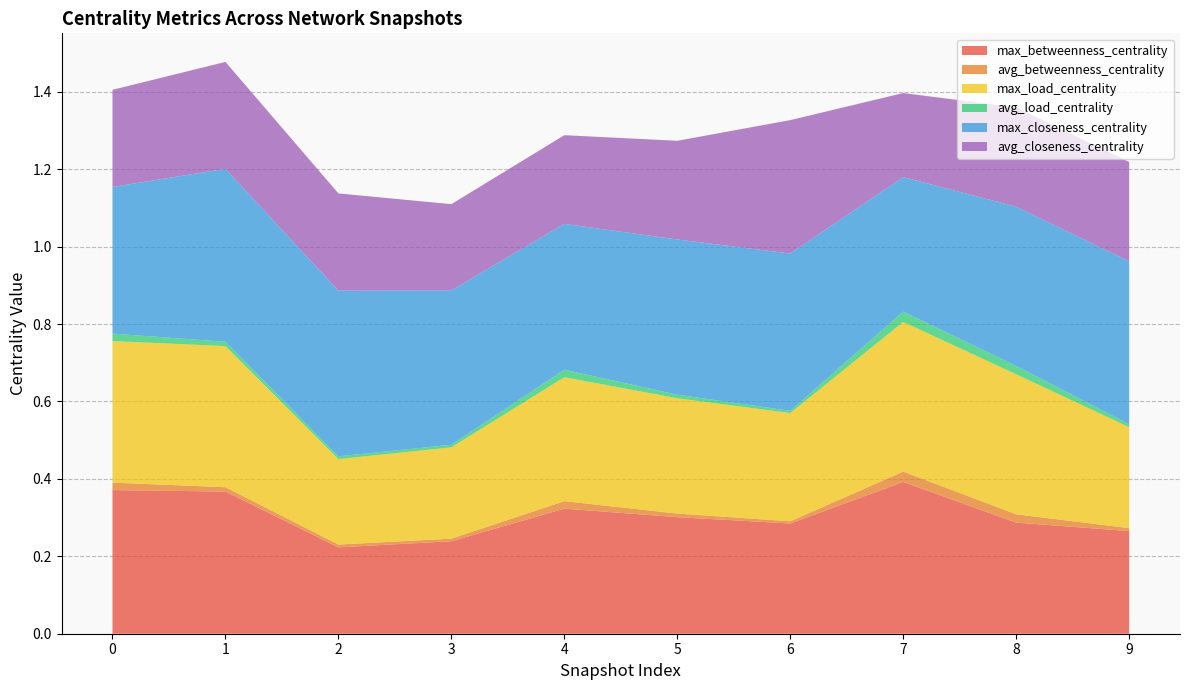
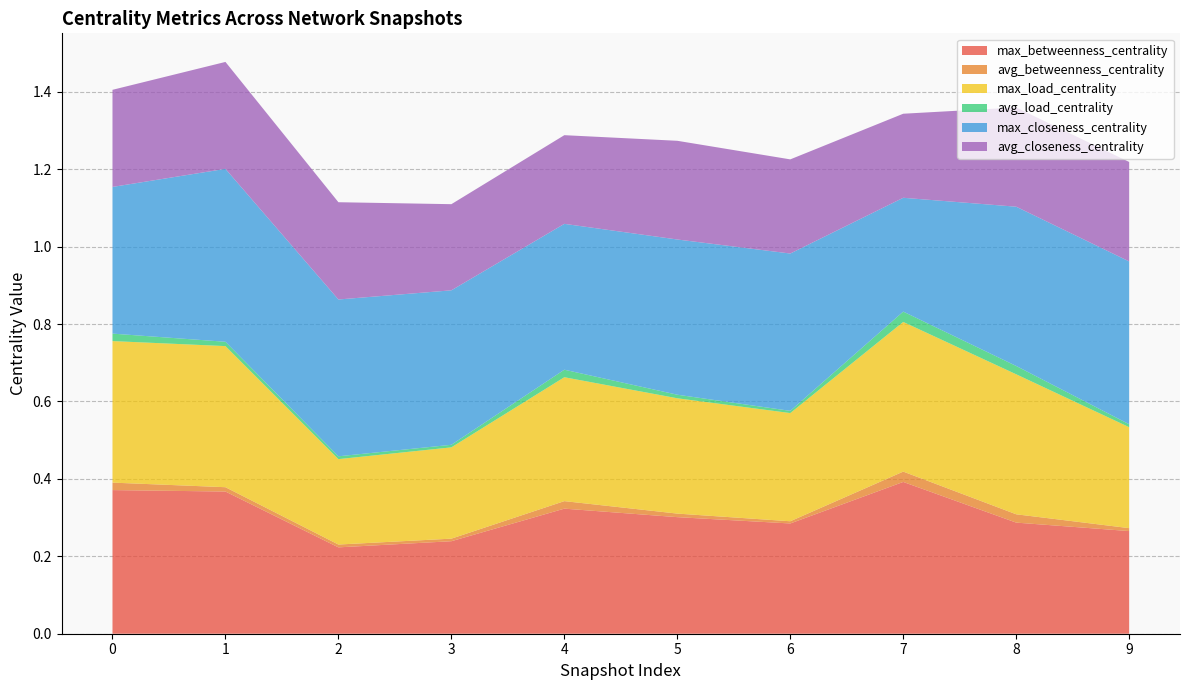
max_closeness_centrality, 2: 0.43 -> 0.41
avg_closeness_centrality, 6: 0.34 -> 0.24
max_closeness_centrality, 7: 0.35 -> 0.29
